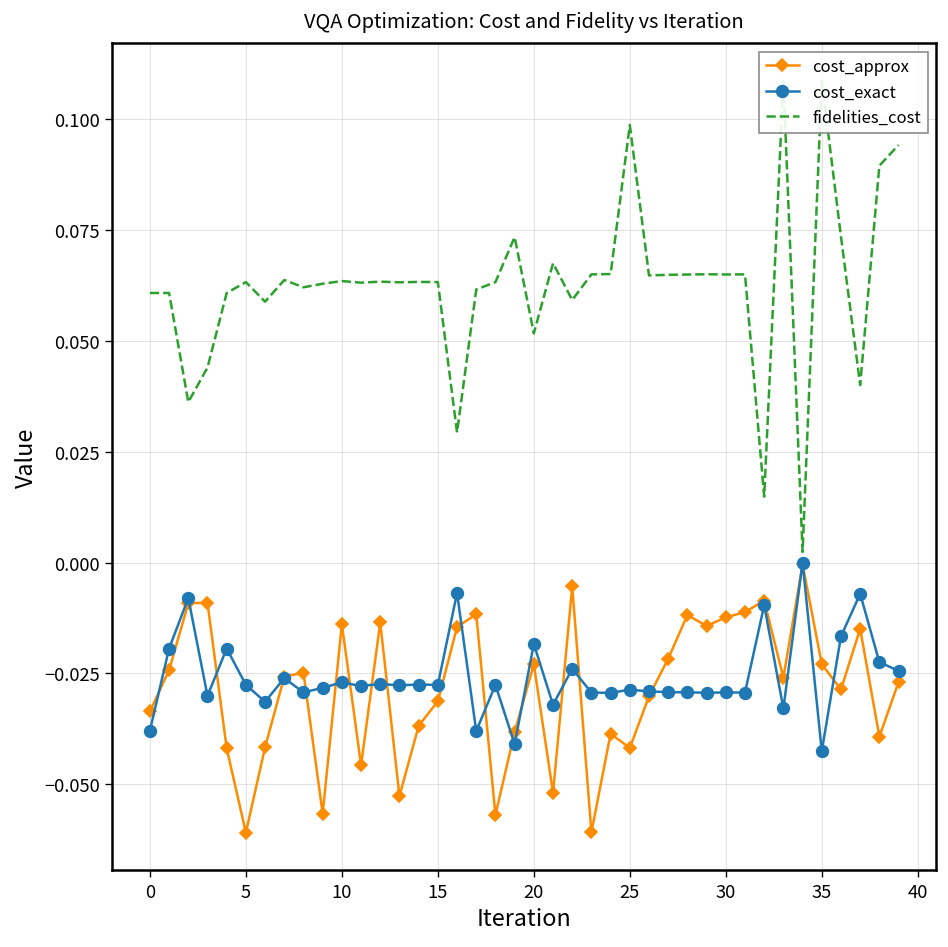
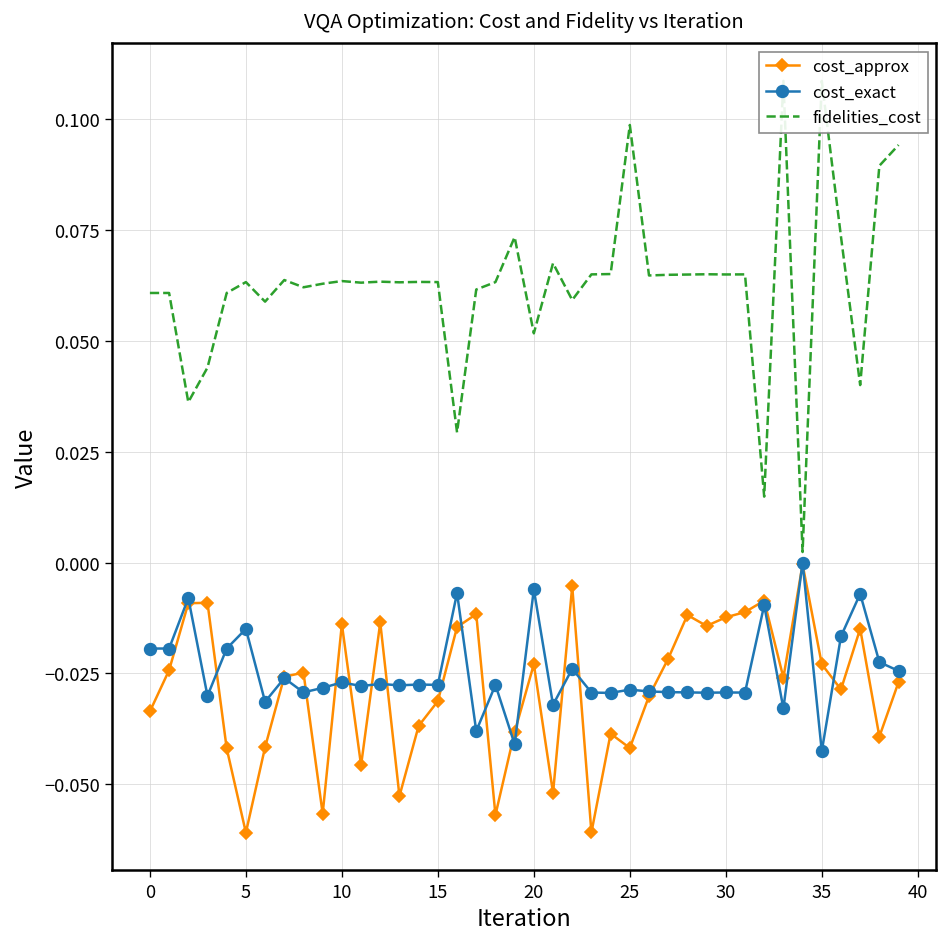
cost_exact, 0: -0.038 -> -0.019
cost_exact, 5: -0.028 -> -0.015
cost_exact, 20: -0.018 -> -0.006
